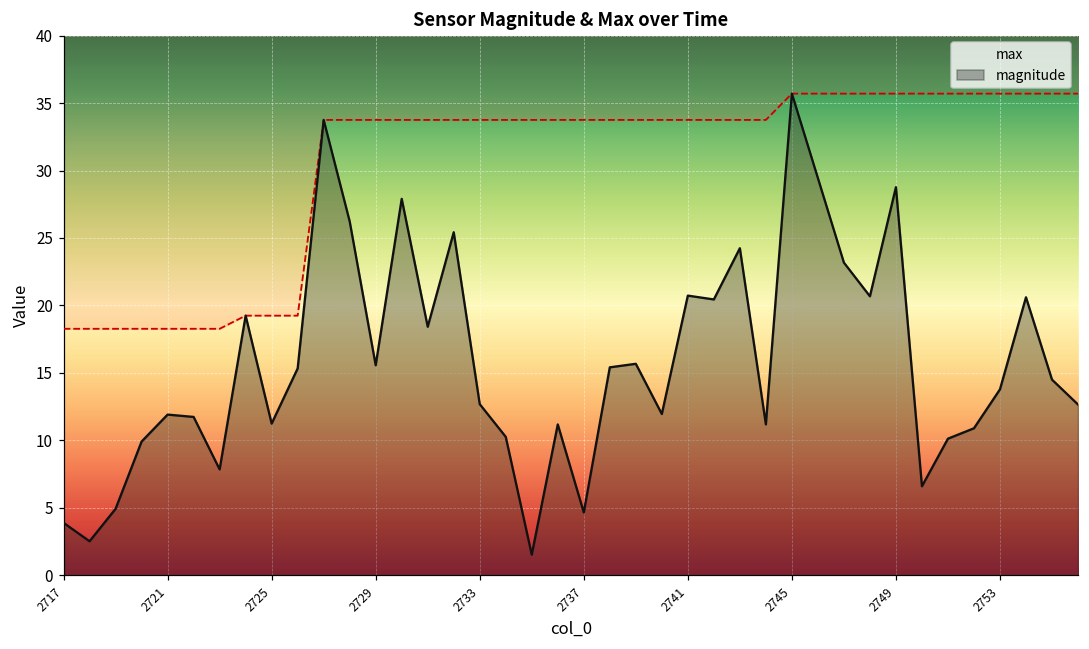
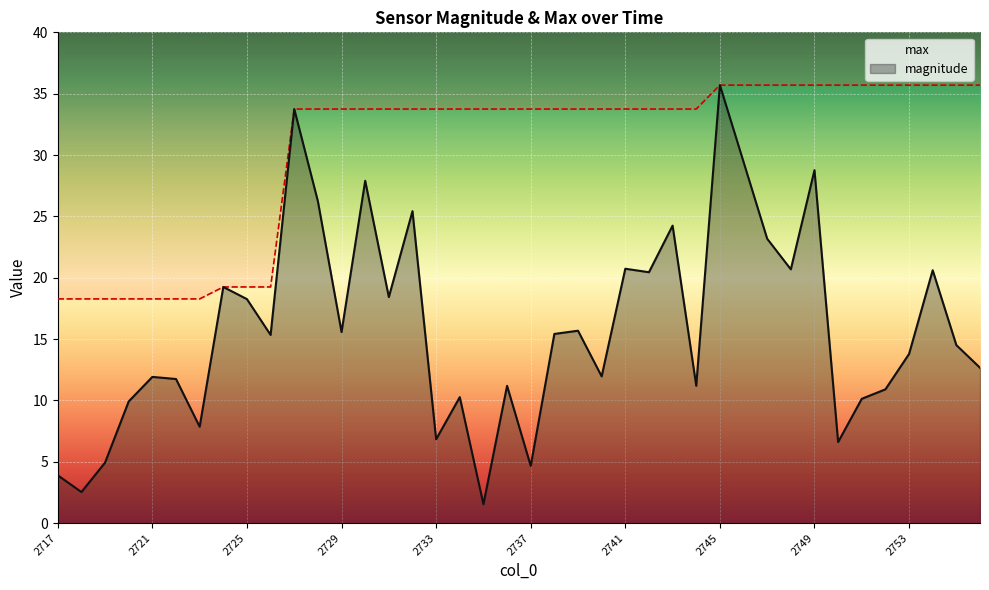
magnitude, 2725: 11.2 -> 18.3
magnitude, 2733: 12.7 -> 6.8
